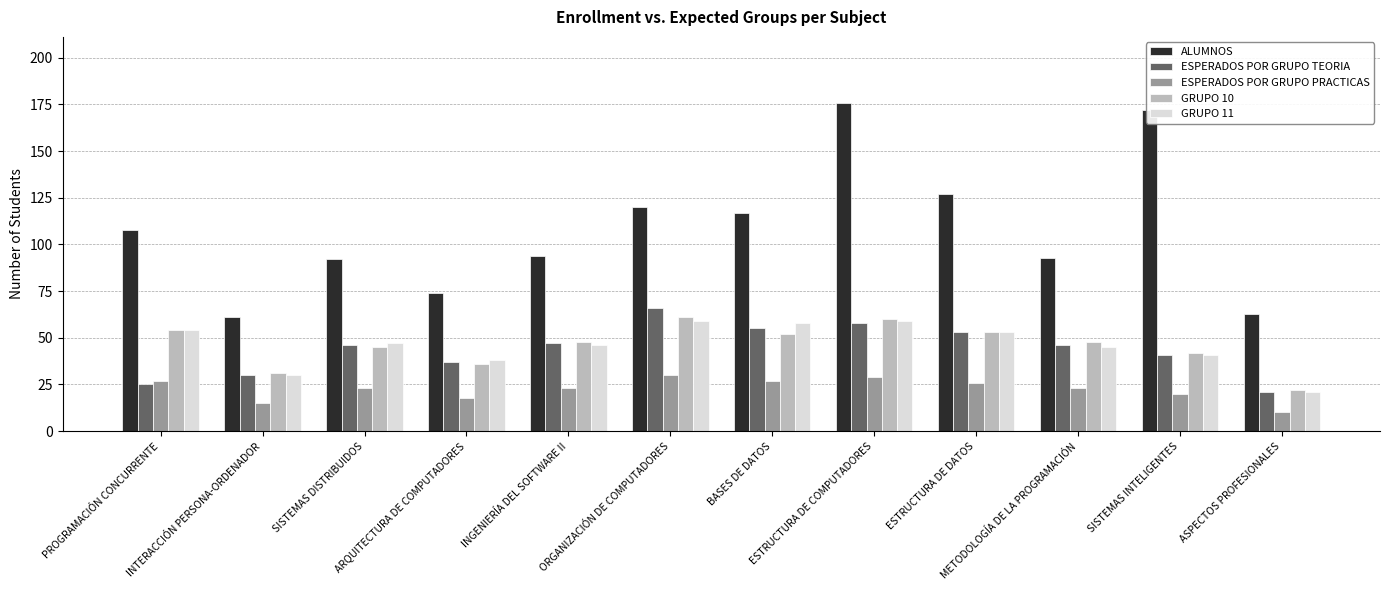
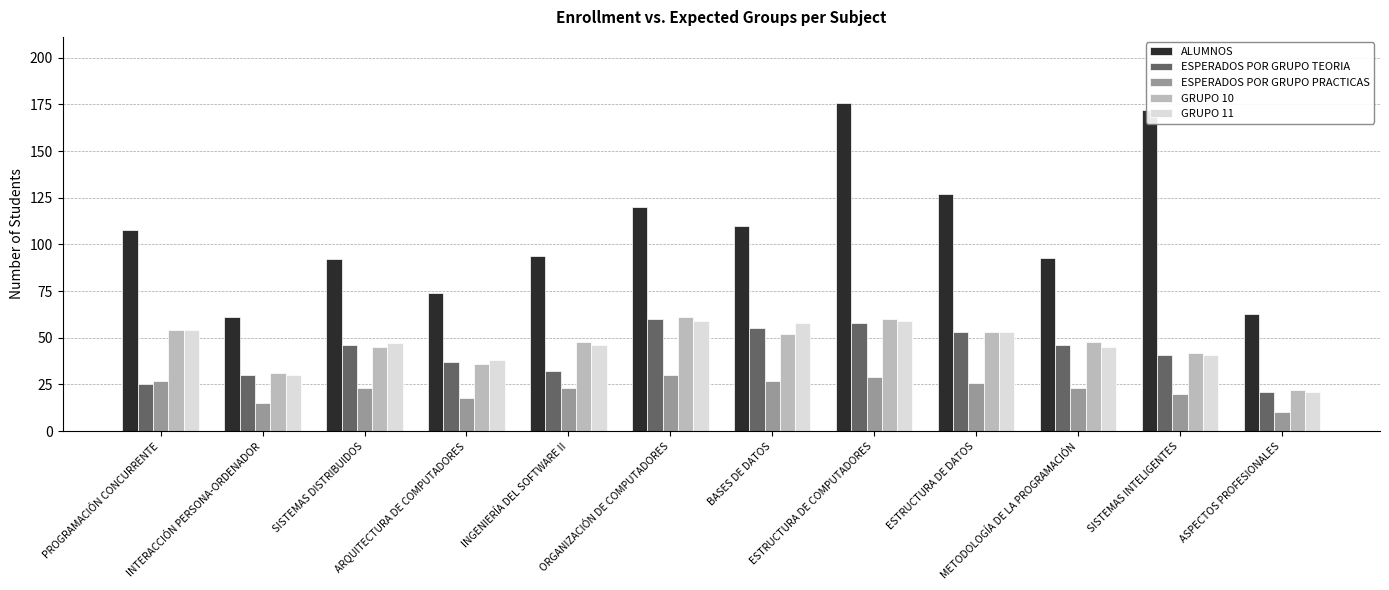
ESPERADOS POR GRUPO TEORIA, INGENIERÍA DEL SOFTWARE II: 47 -> 32
ESPERADOS POR GRUPO TEORIA, ORGANIZACIÓN DE COMPUTADORES: 66 -> 60
ALUMNOS, BASES DE DATOS: 117 -> 110
